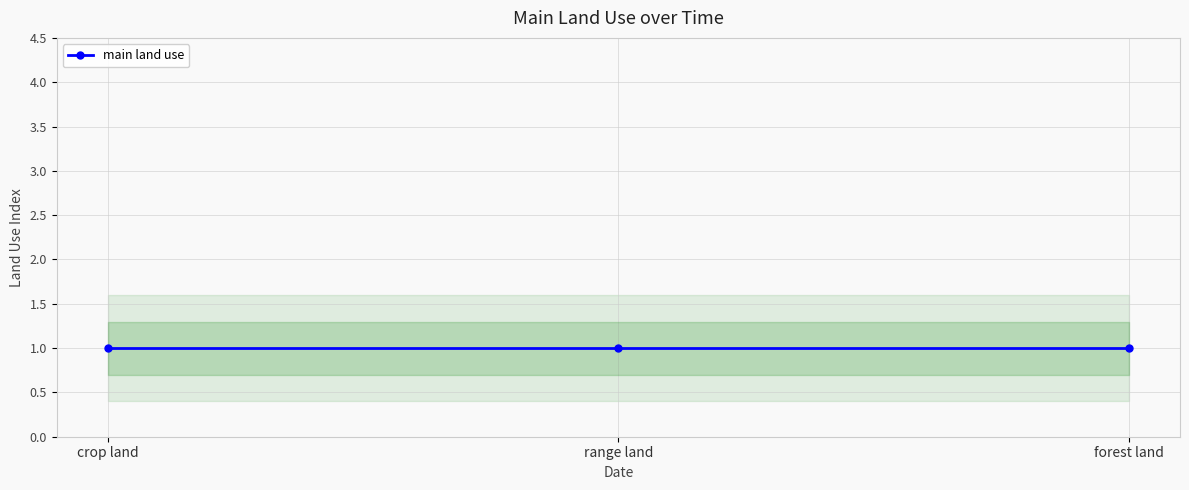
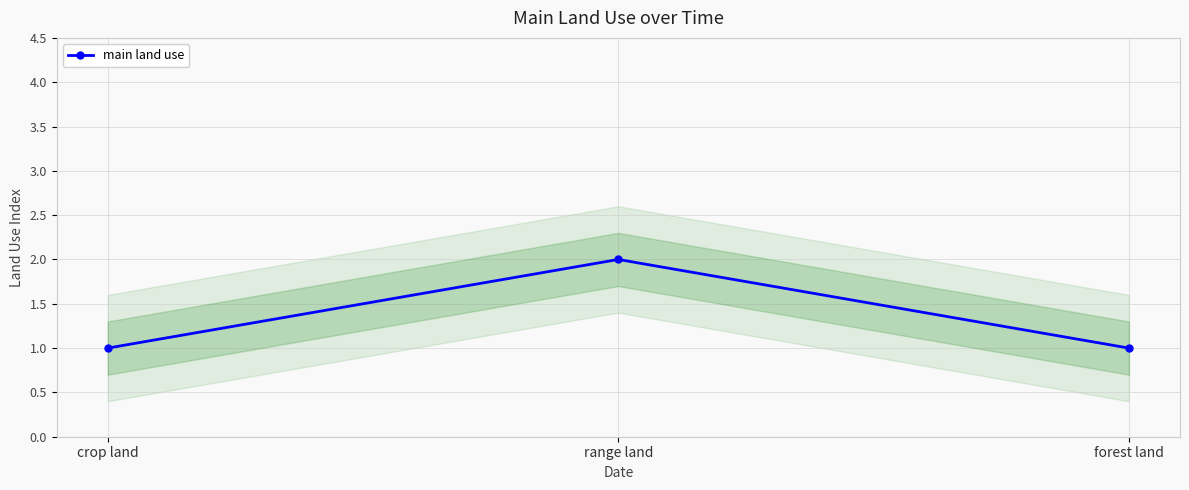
main land use, range land: 1 -> 2
